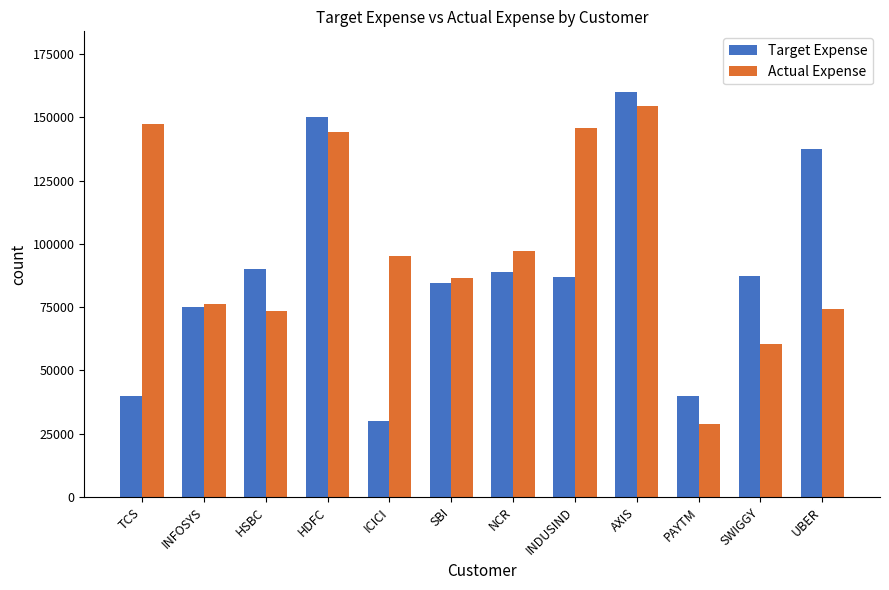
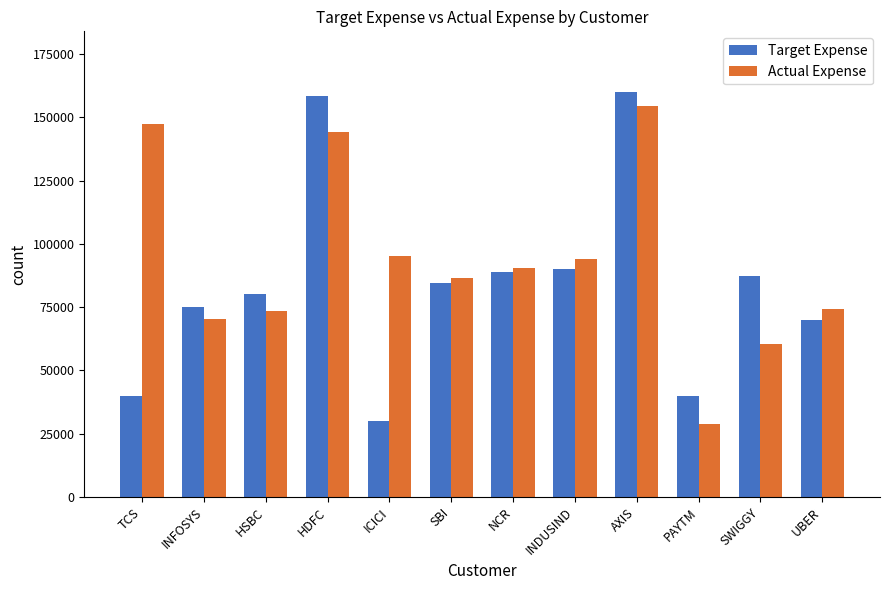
Actual Expense, INFOSYS: 76000 -> 70000
Target Expense, HSBC: 90000 -> 80000
Target Expense, HDFC: 150000 -> 158000
Actual Expense, NCR: 97000 -> 90000
Target Expense, INDUSIND: 87000 -> 90000
Actual Expense, INDUSIND: 146000 -> 94000
Target Expense, UBER: 137000 -> 70000
